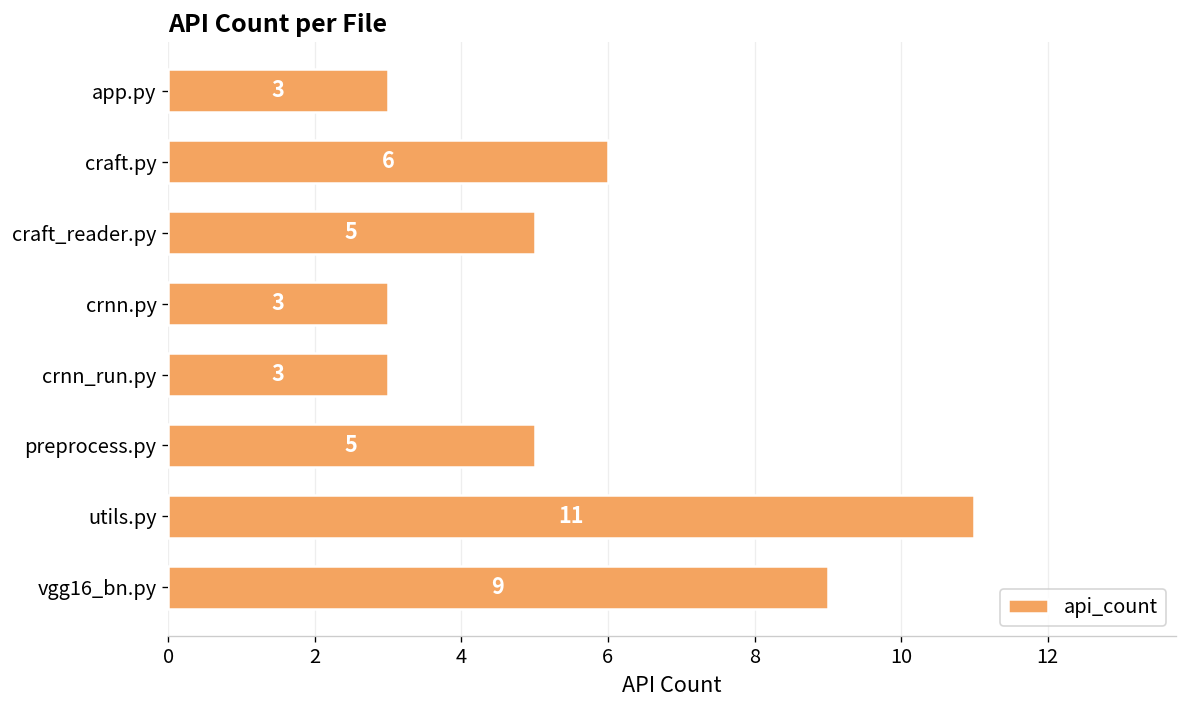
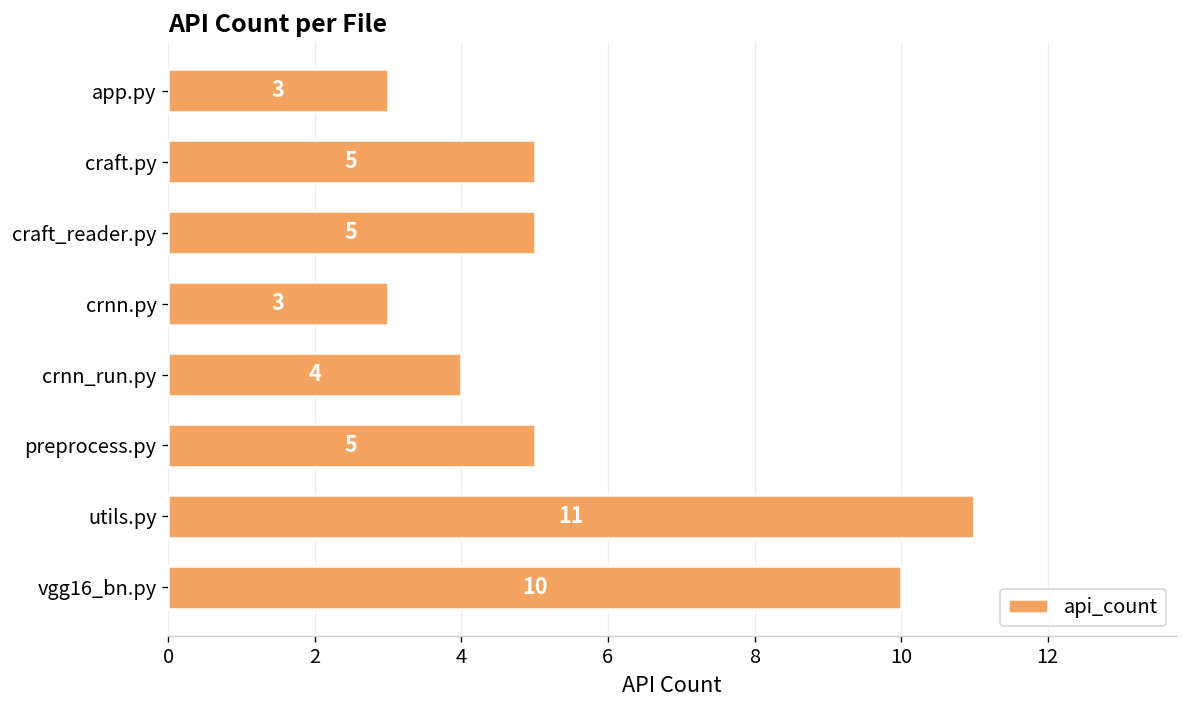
craft.py: 6 -> 5
crnn_run.py: 3 -> 4
vgg16_bn.py: 9 -> 10
